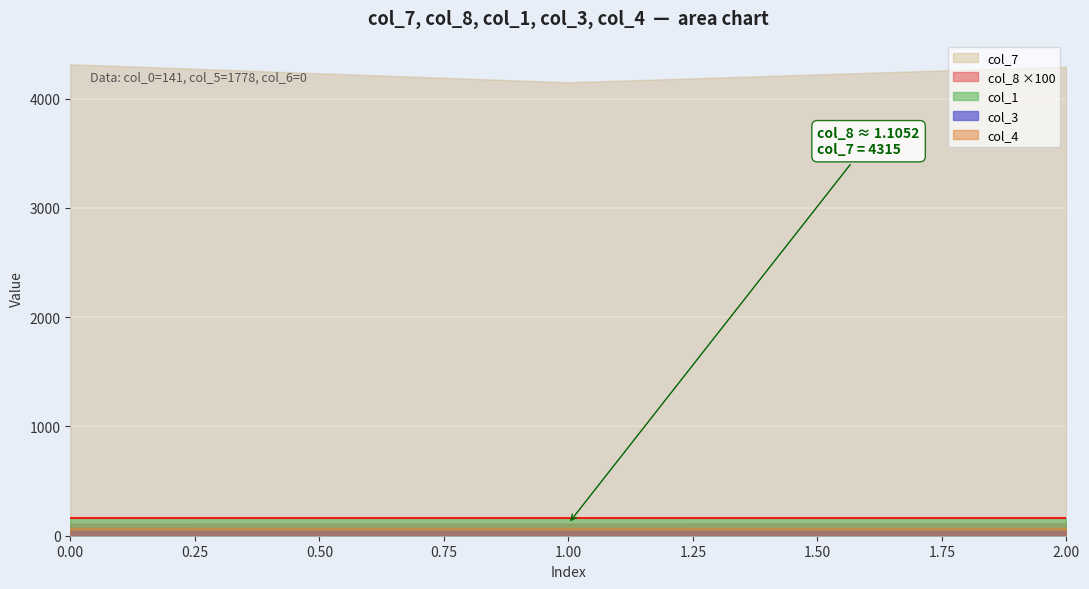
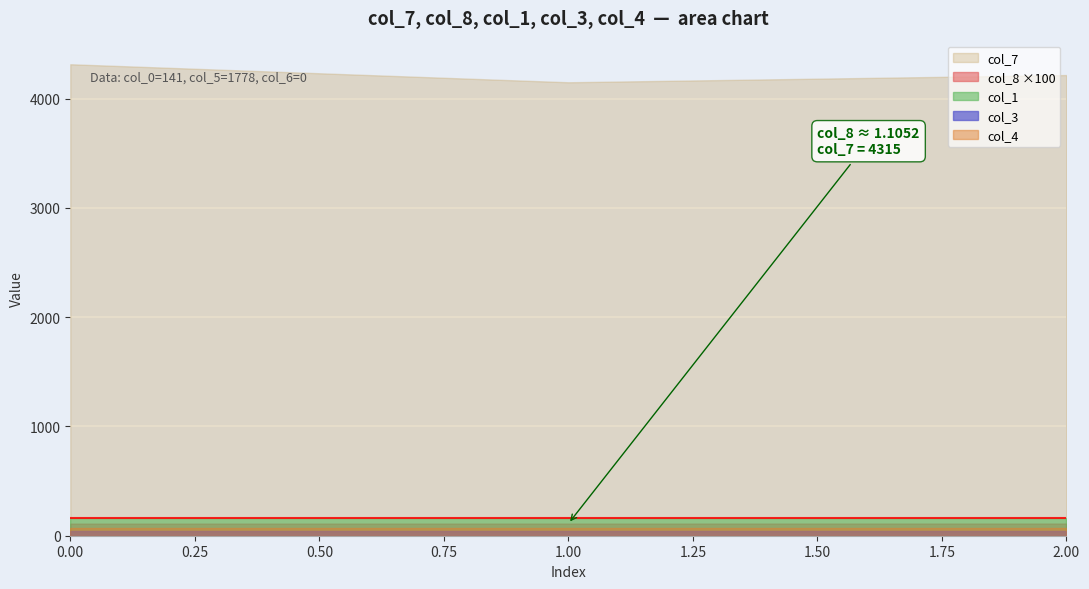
col_7, 2.00: 4290 -> 4220
